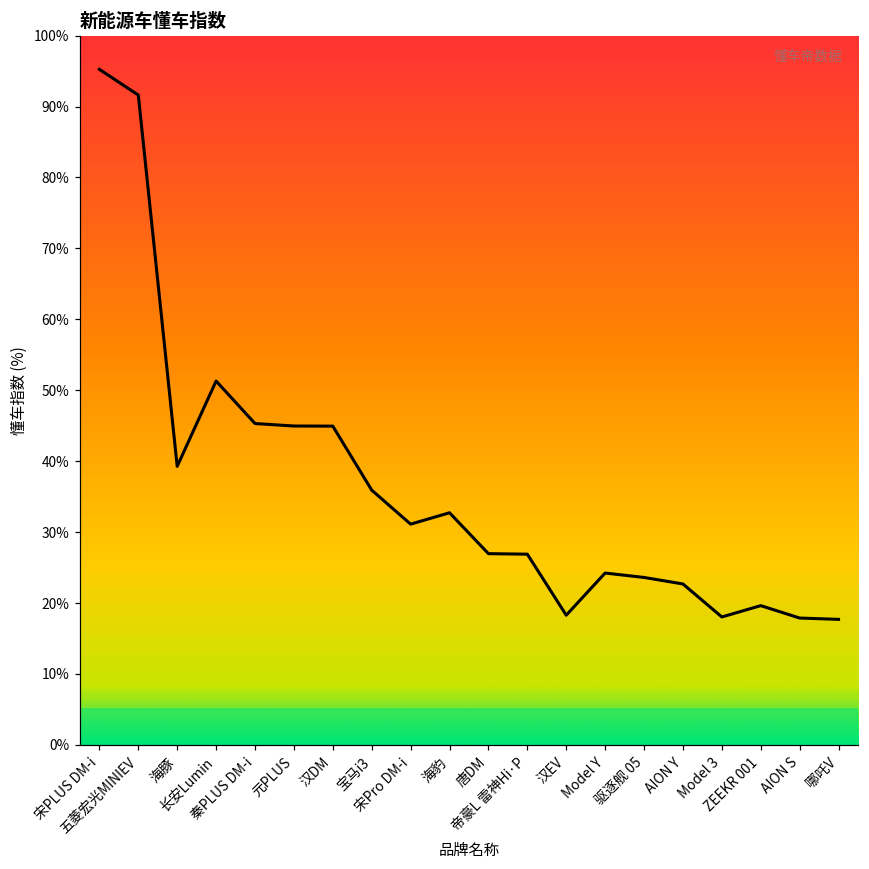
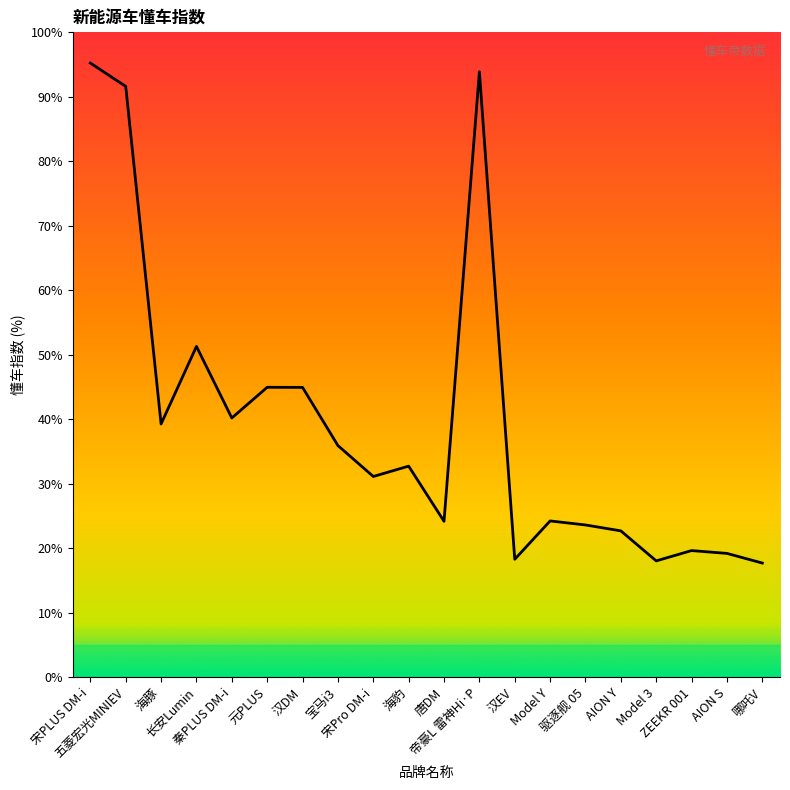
秦PLUS DM-i: 45% -> 40%
唐DM: 27% -> 24%
帝豪L 雷神Hi·P: 27% -> 94%
AION S: 18% -> 19%
